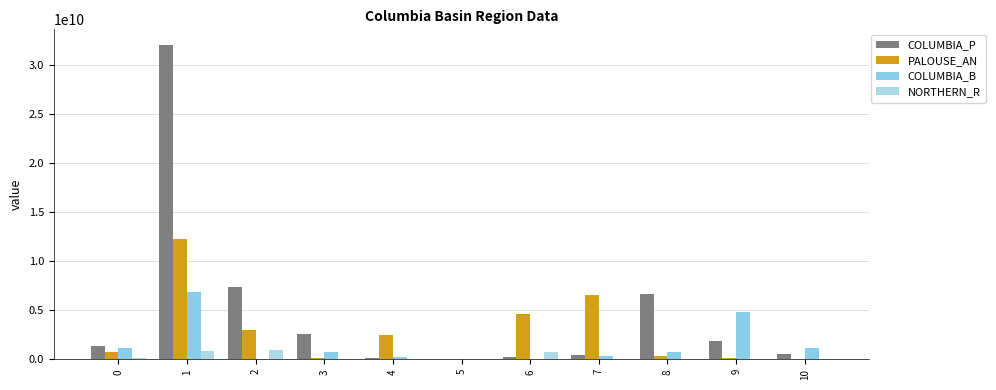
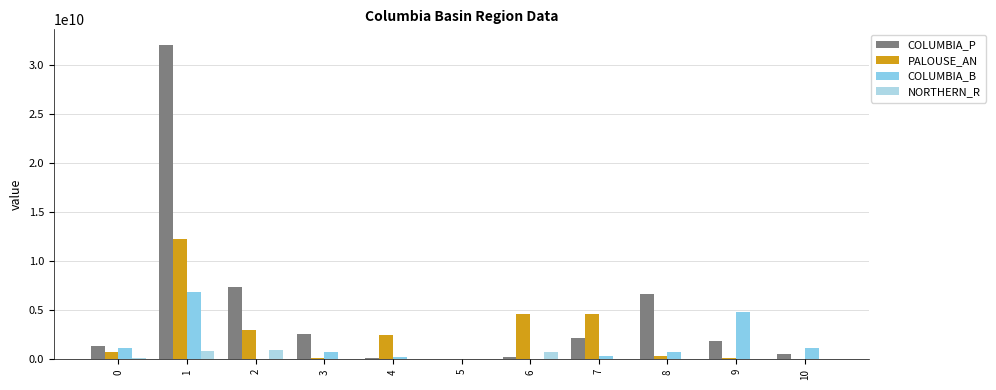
COLUMBIA_P, 7: 0 -> 2000000000
PALOUSE_AN, 7: 7000000000 -> 5000000000
